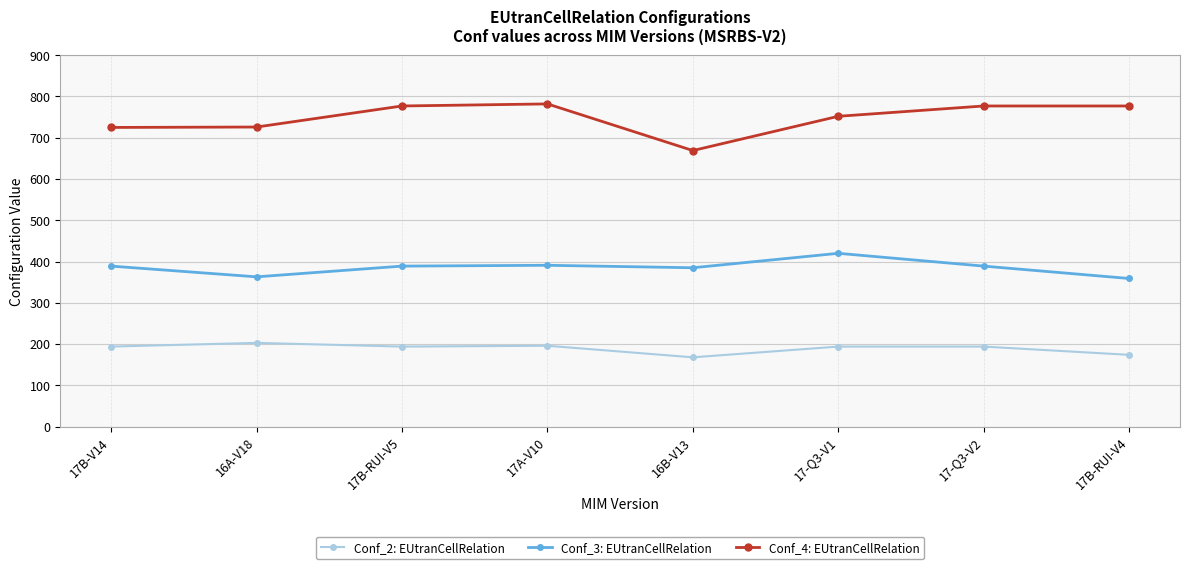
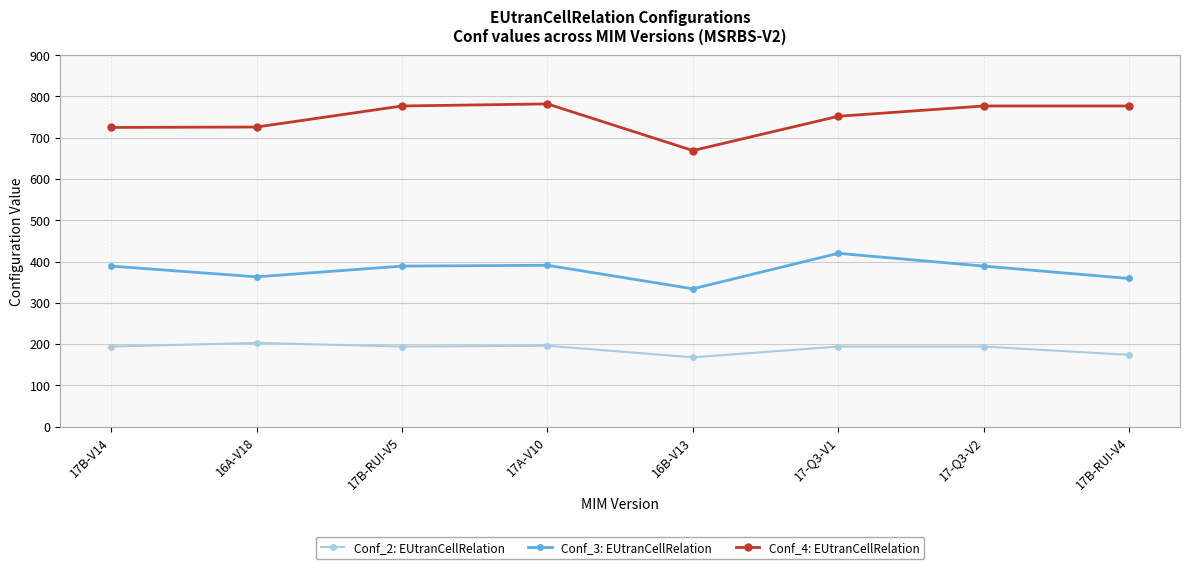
Conf_3: EUtranCellRelation, 16B-V13: 390 -> 330
